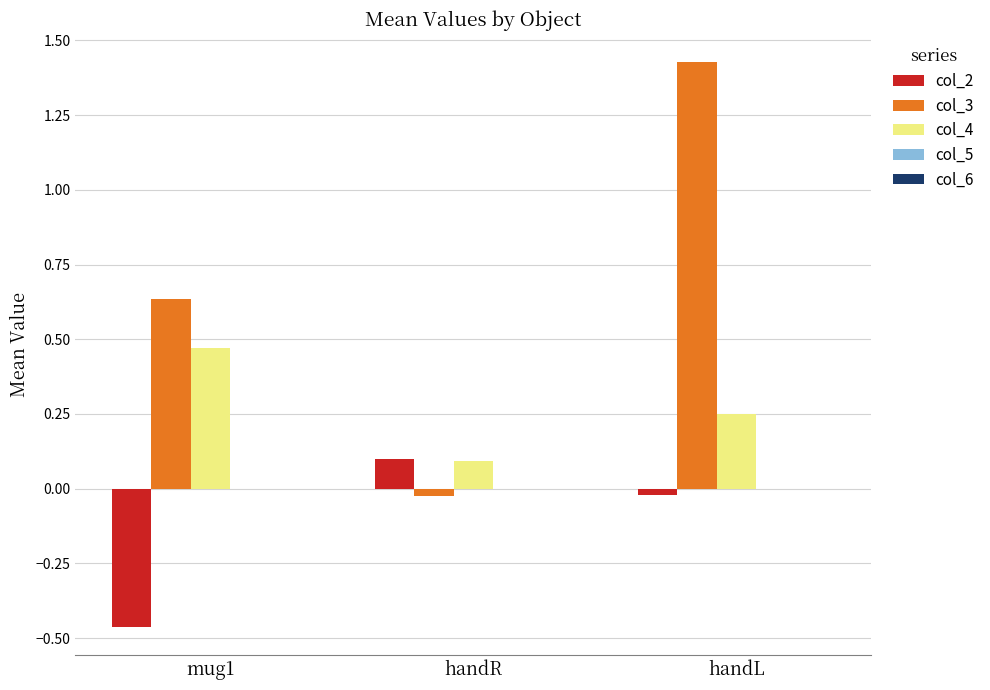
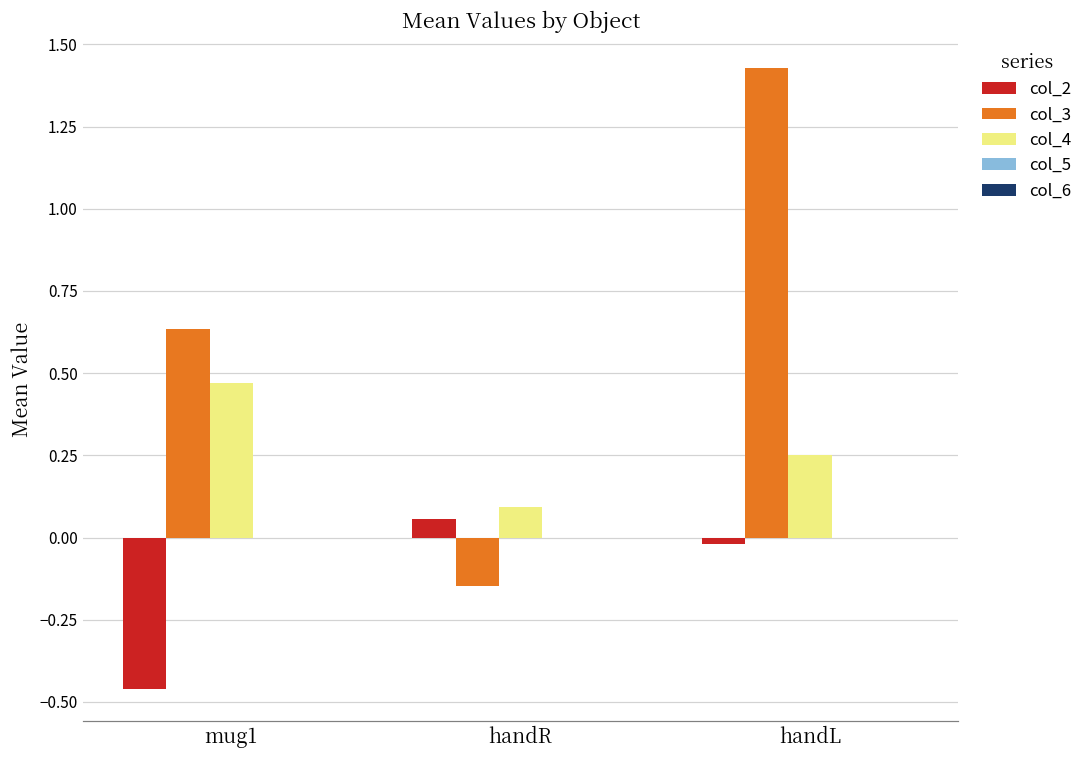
col_2, handR: 0.10 -> 0.06
col_3, handR: -0.02 -> -0.15
